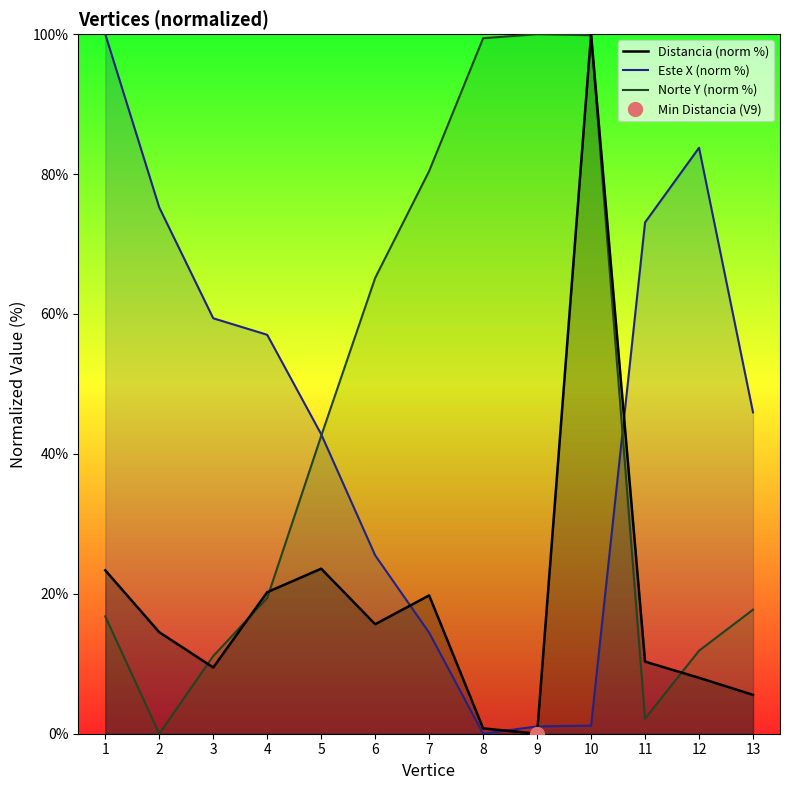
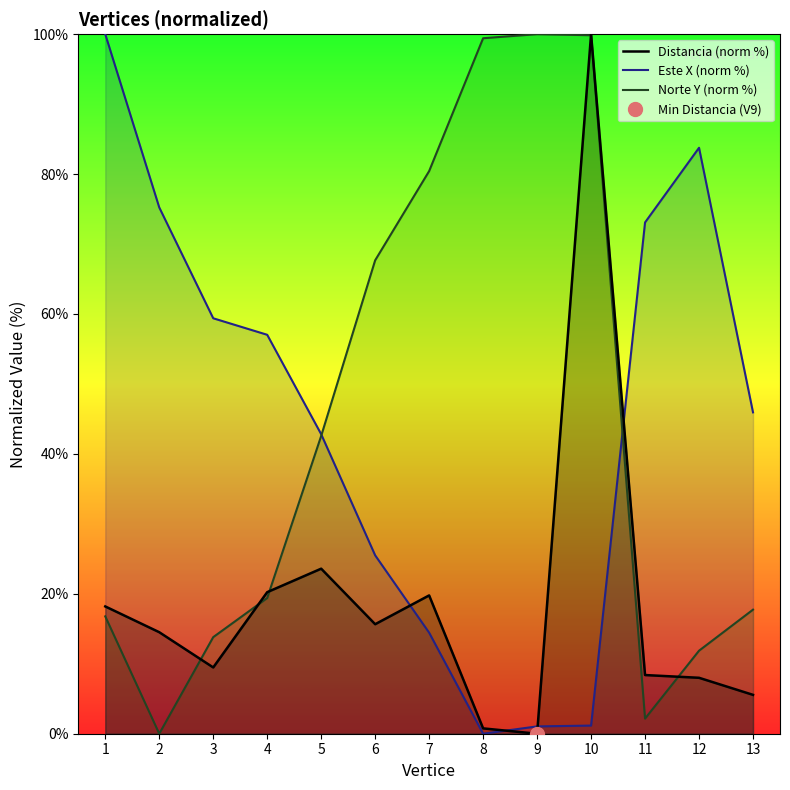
Distancia (norm %), 1: 23% -> 18%
Norte Y (norm %), 3: 11% -> 14%
Norte Y (norm %), 6: 65% -> 68%
Distancia (norm %), 11: 10% -> 8%
